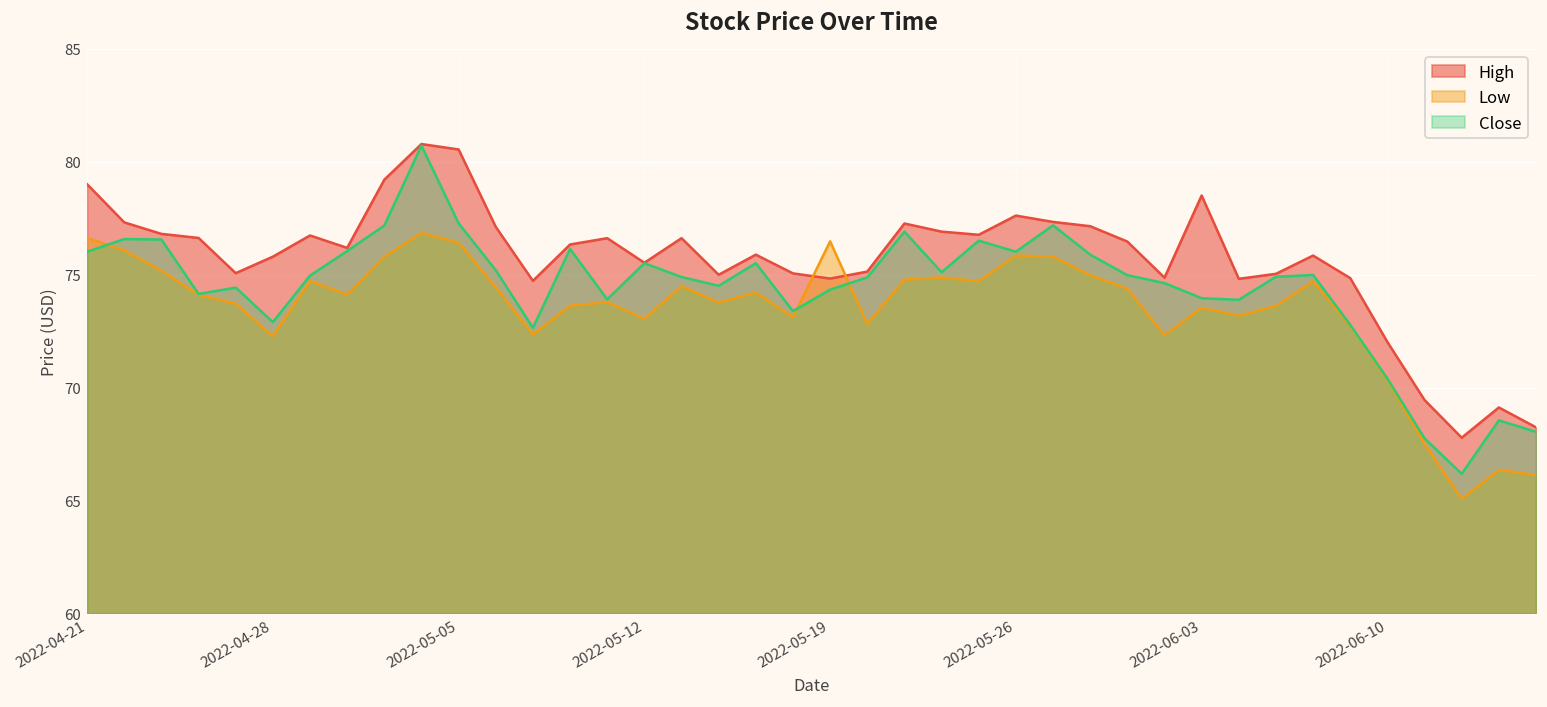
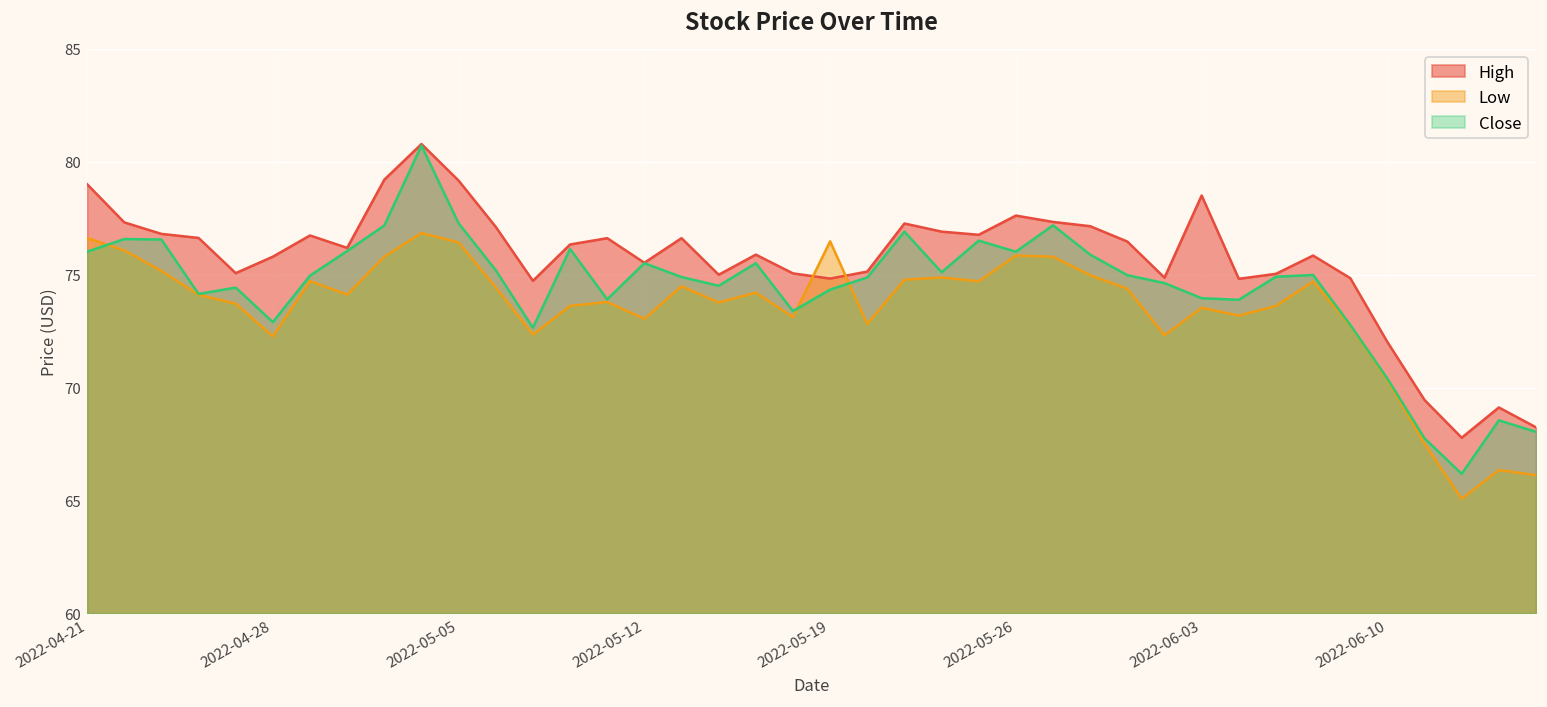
High, 2022-05-05: 80.6 -> 79.2
